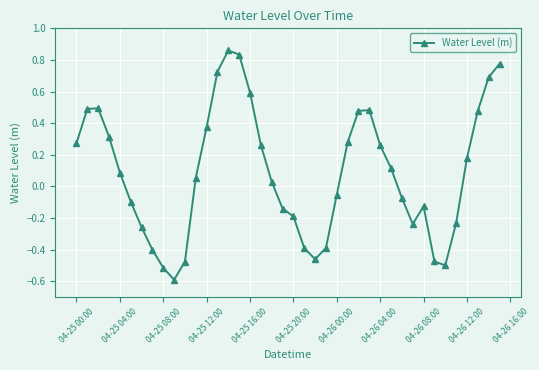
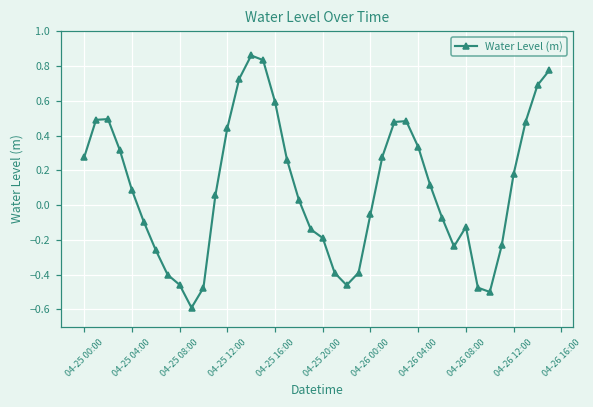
04-25 08:00: -0.51 -> -0.46
04-25 12:00: 0.38 -> 0.44
04-26 04:00: 0.26 -> 0.33
